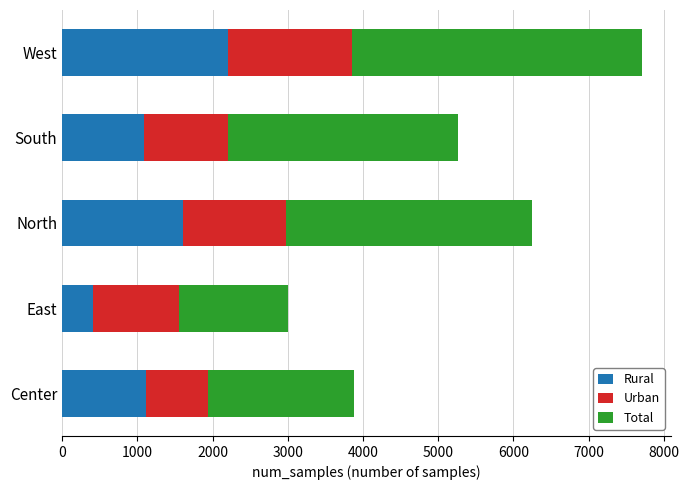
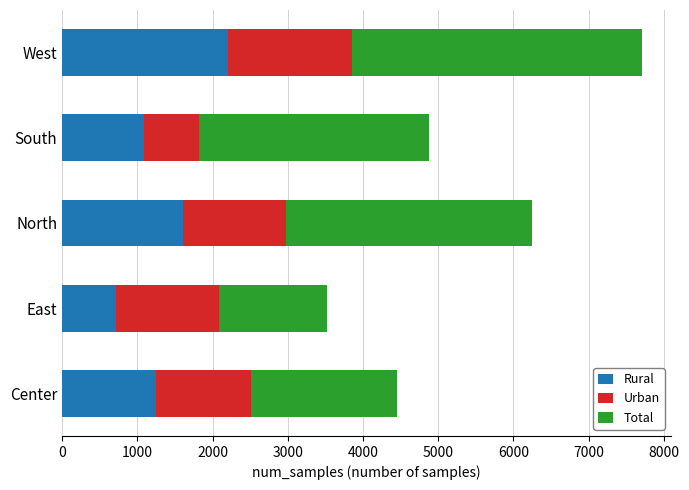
Urban, South: 1100 -> 700
Rural, East: 400 -> 700
Urban, East: 1100 -> 1400
Rural, Center: 1100 -> 1200
Urban, Center: 800 -> 1300
